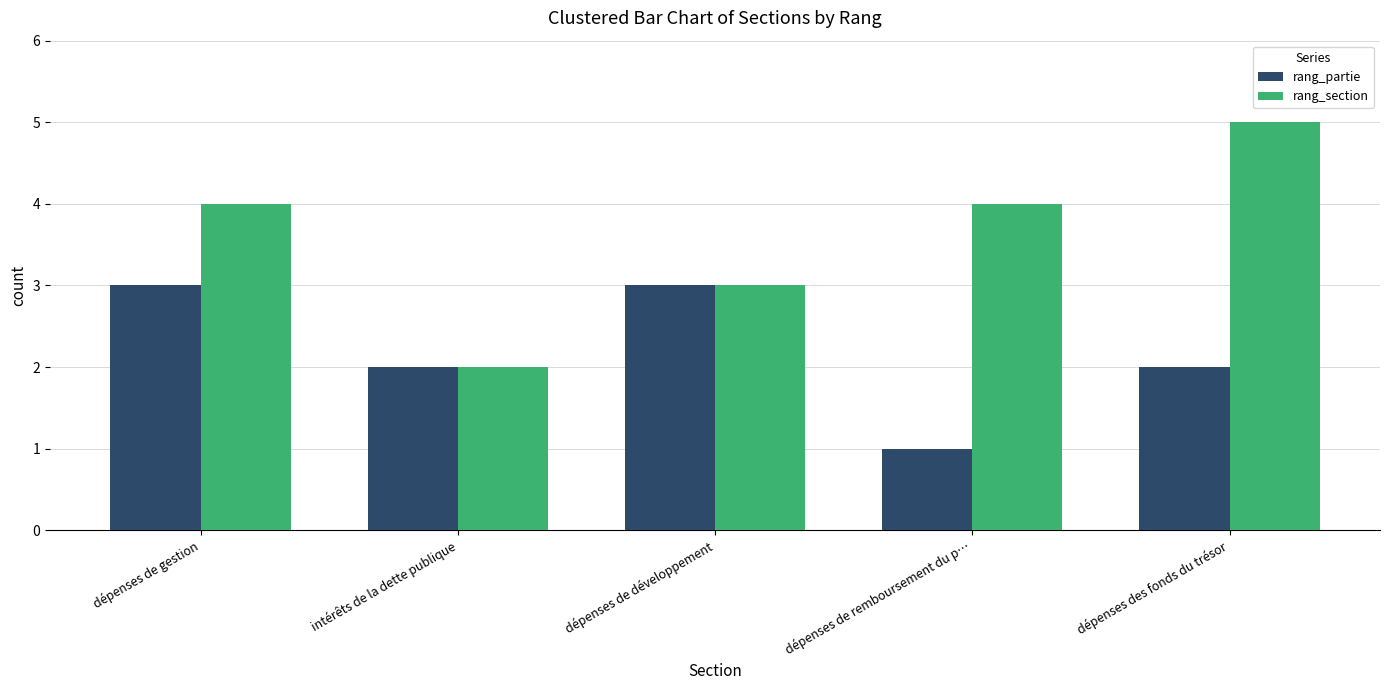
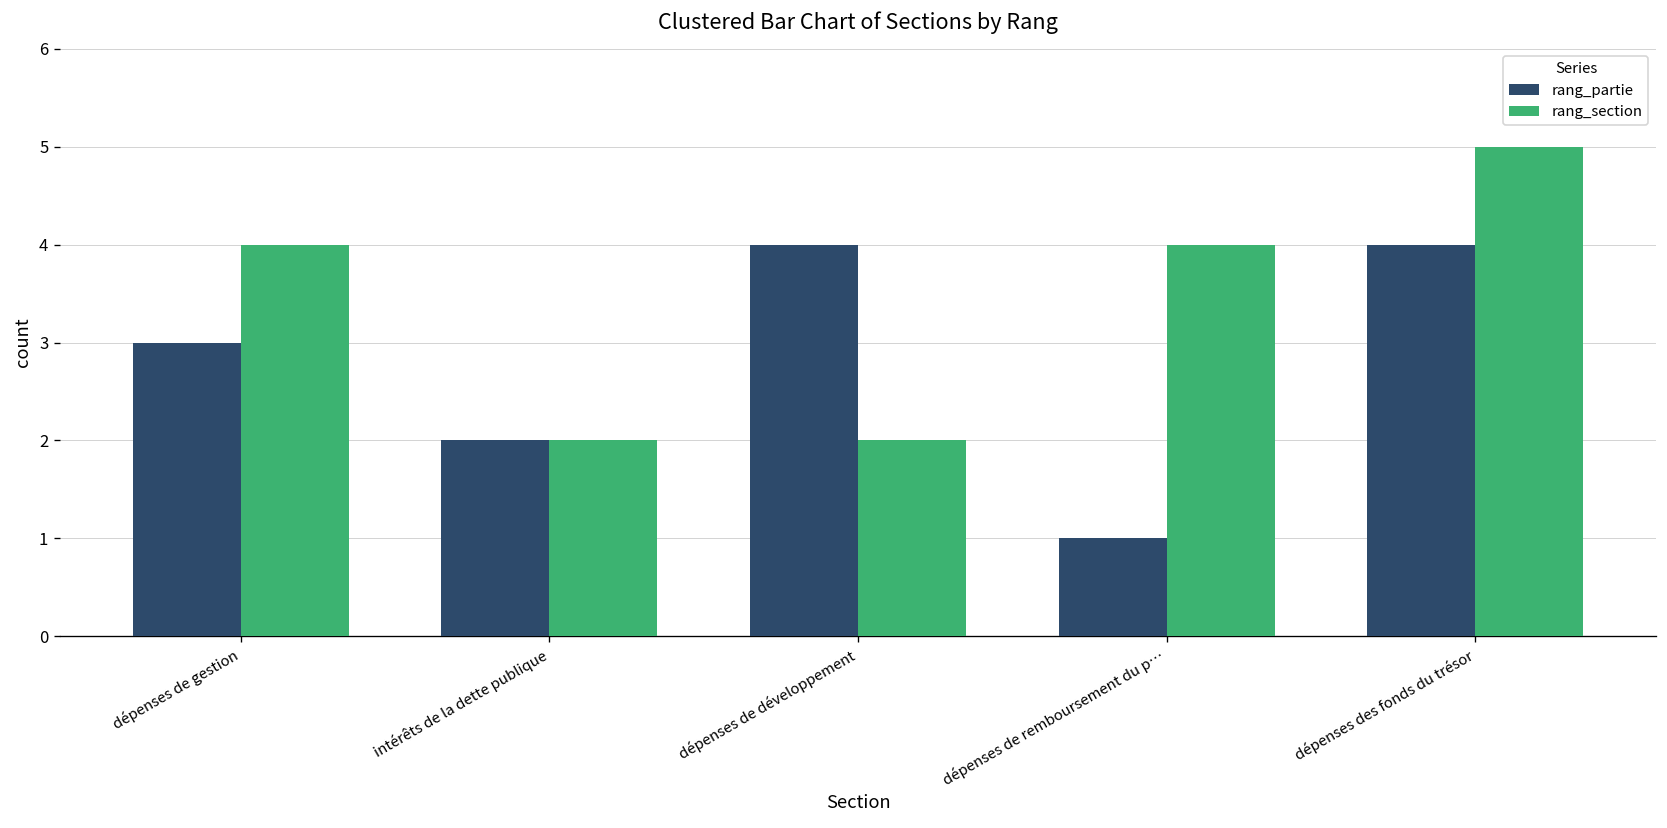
rang_partie, dépenses de développement: 3 -> 4
rang_section, dépenses de développement: 3 -> 2
rang_partie, dépenses des fonds du trésor: 2 -> 4
